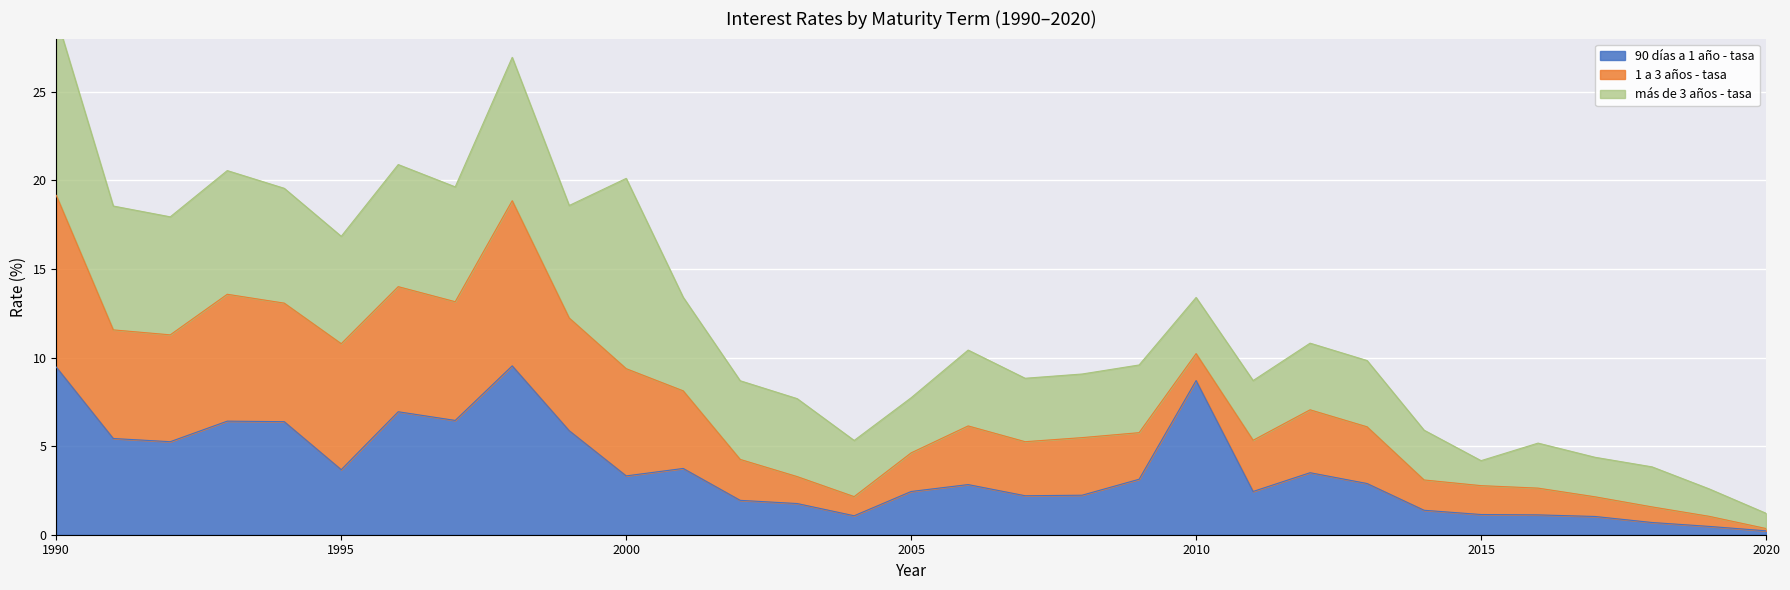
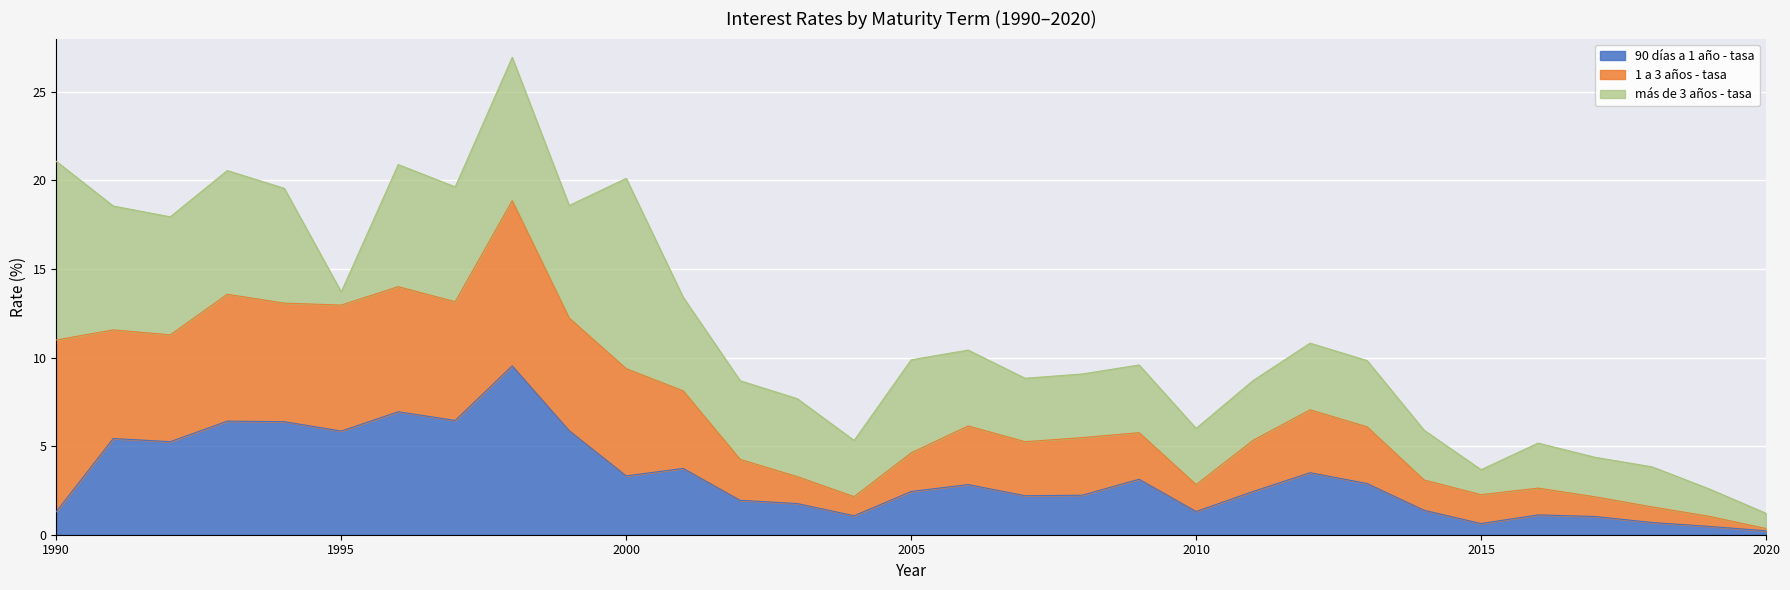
90 días a 1 año - tasa, 1990: 9.5 -> 1.3
90 días a 1 año - tasa, 1995: 3.7 -> 5.9
más de 3 años - tasa, 1995: 6.1 -> 0.7
más de 3 años - tasa, 2005: 3.1 -> 5.3
90 días a 1 año - tasa, 2010: 8.7 -> 1.3
90 días a 1 año - tasa, 2015: 1.1 -> 0.6
